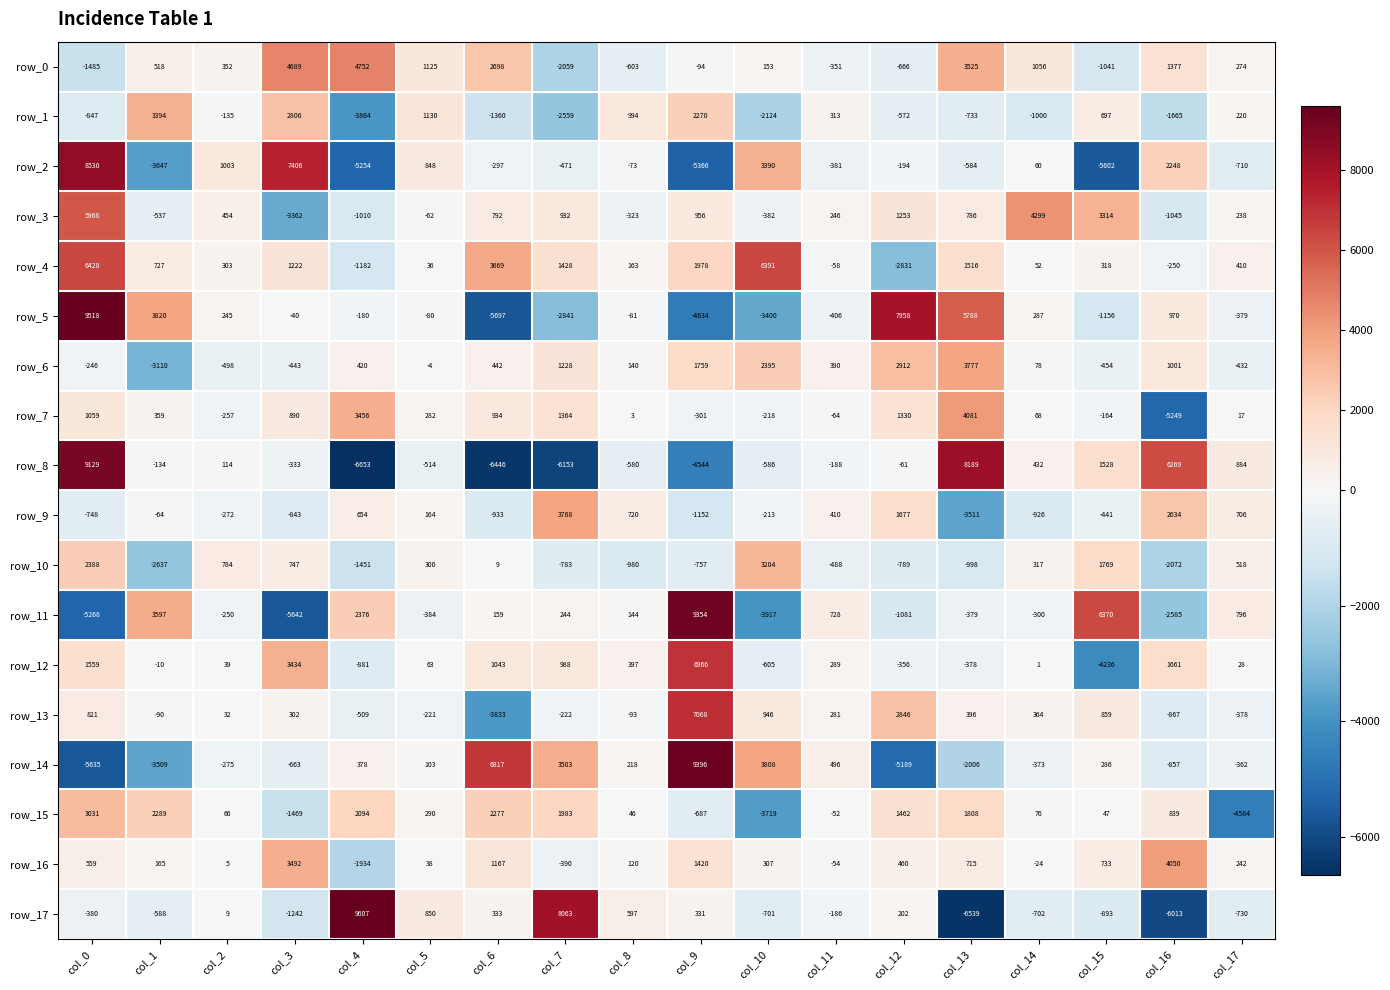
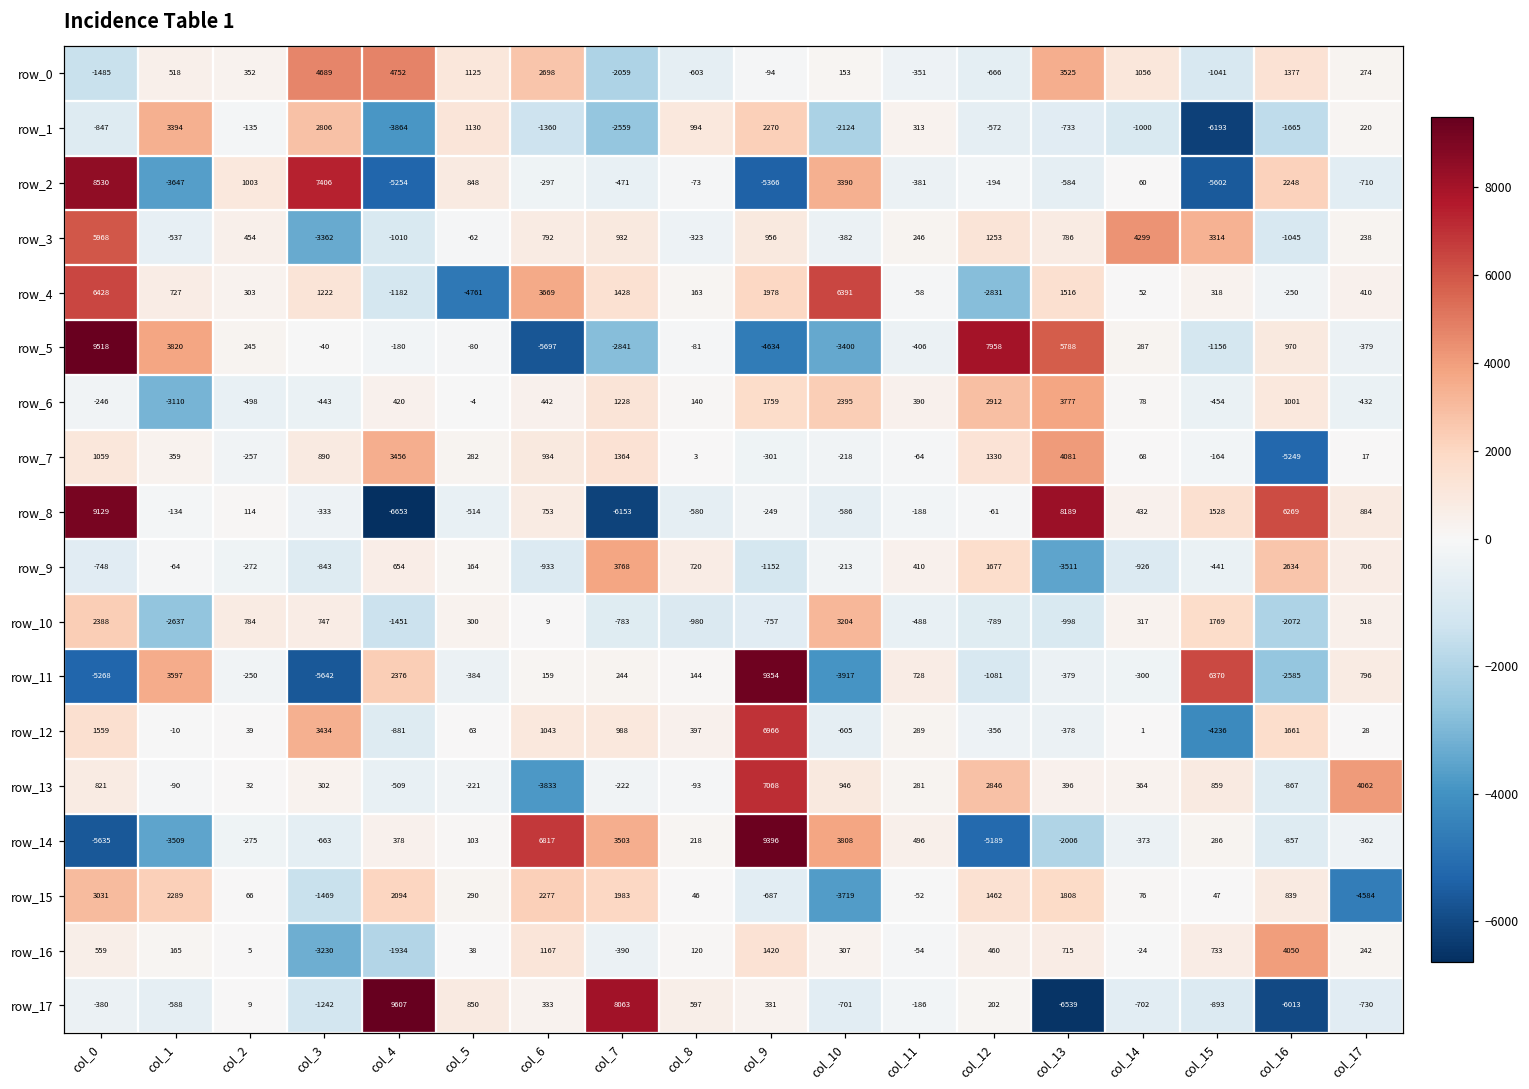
row_1, col_15: 697 -> -6193
row_4, col_5: 36 -> -4761
row_8, col_6: -6446 -> 753
row_8, col_9: -4544 -> -249
row_13, col_17: -378 -> 4062
row_16, col_3: 3492 -> -3230
